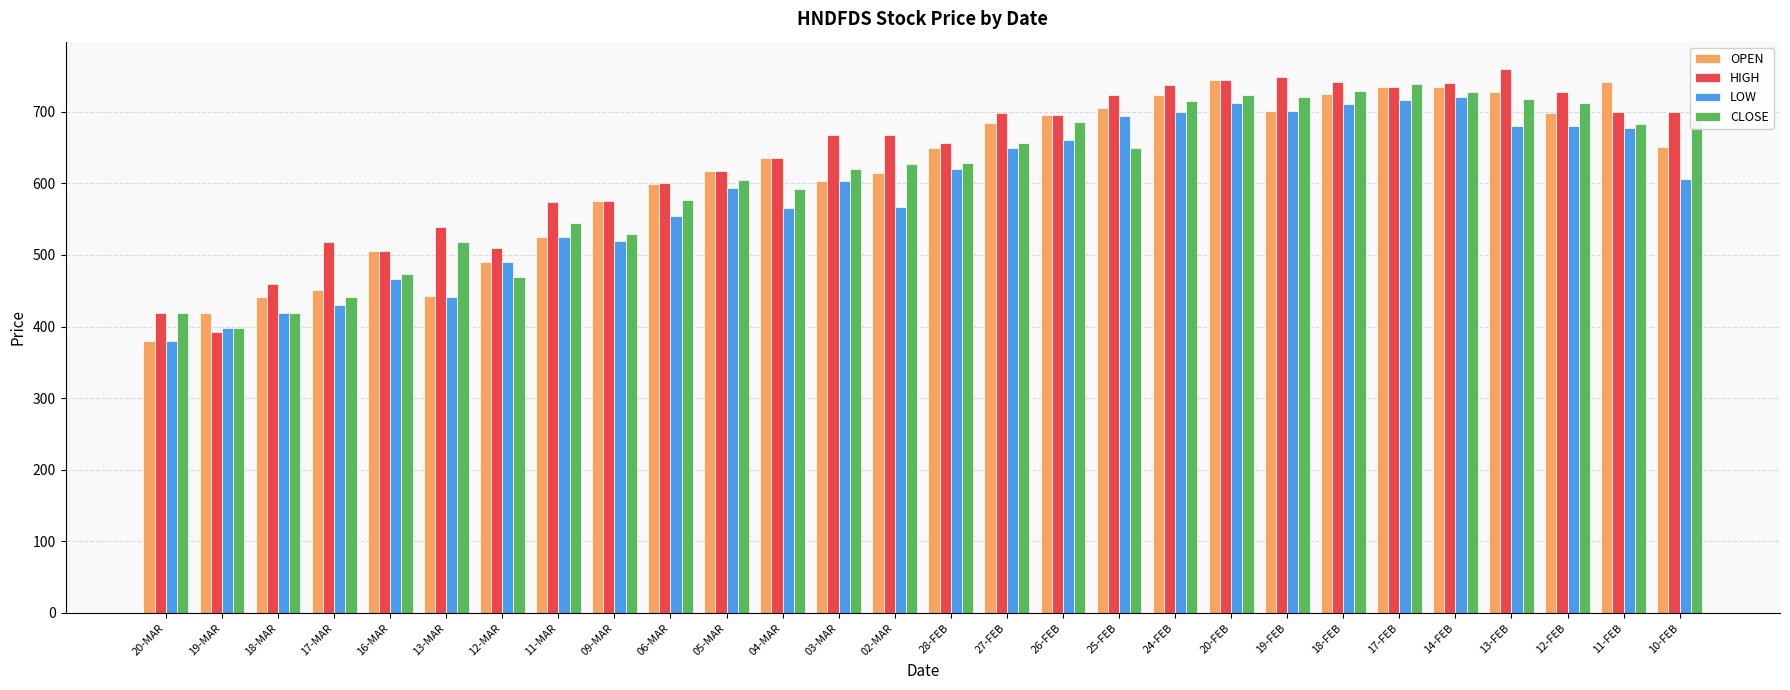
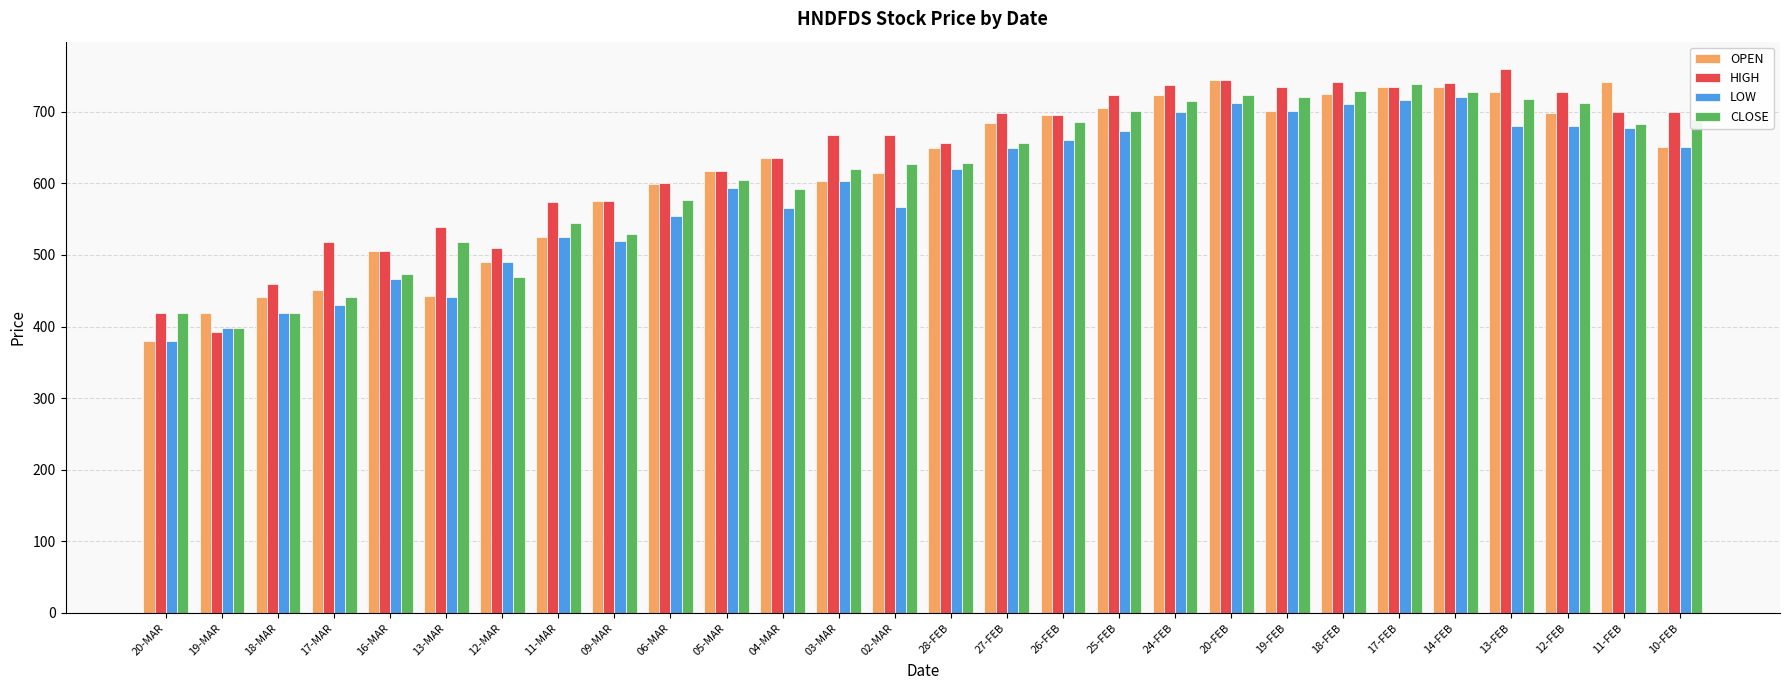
LOW, 25-FEB: 690 -> 670
CLOSE, 25-FEB: 650 -> 700
HIGH, 19-FEB: 750 -> 730
LOW, 10-FEB: 610 -> 650
